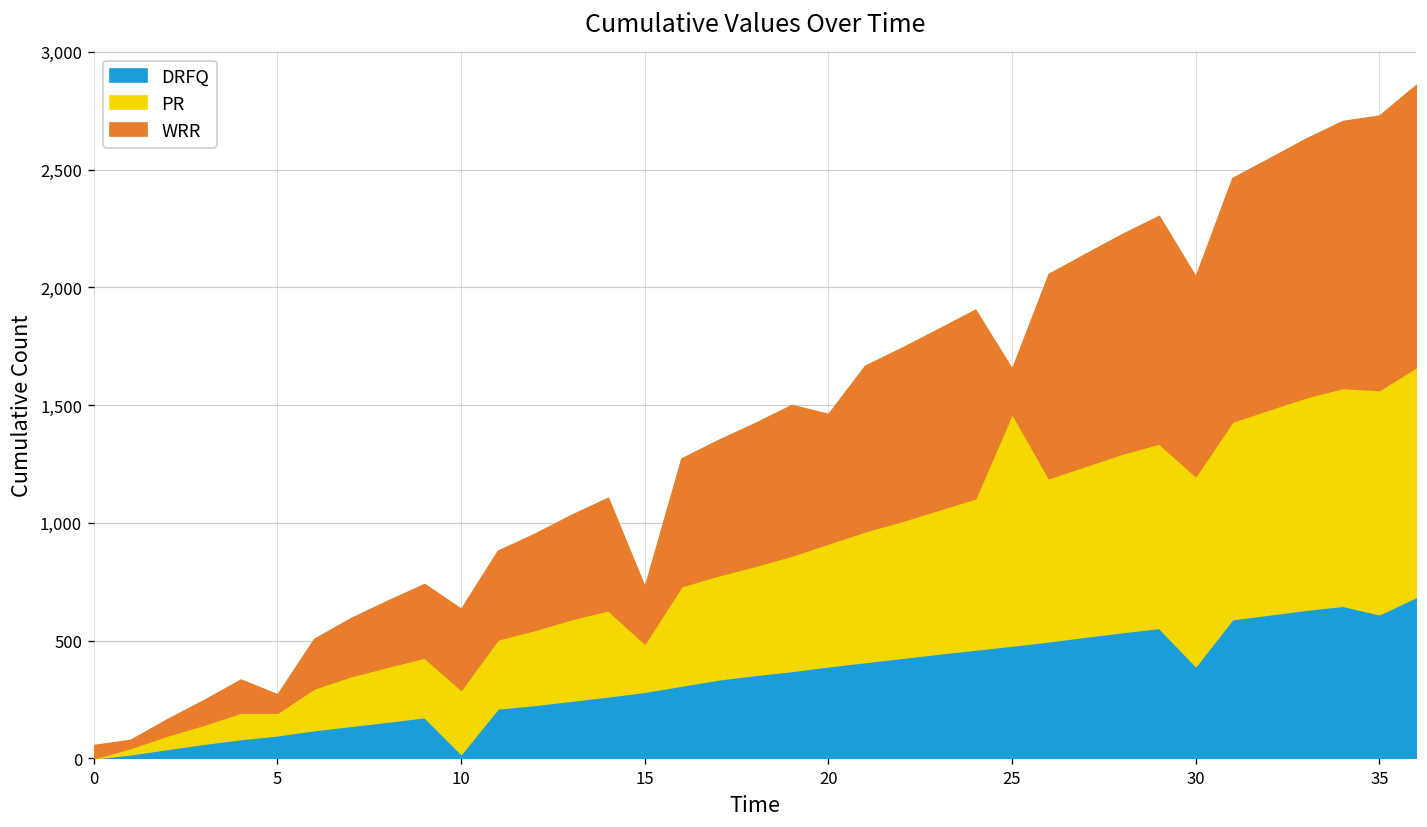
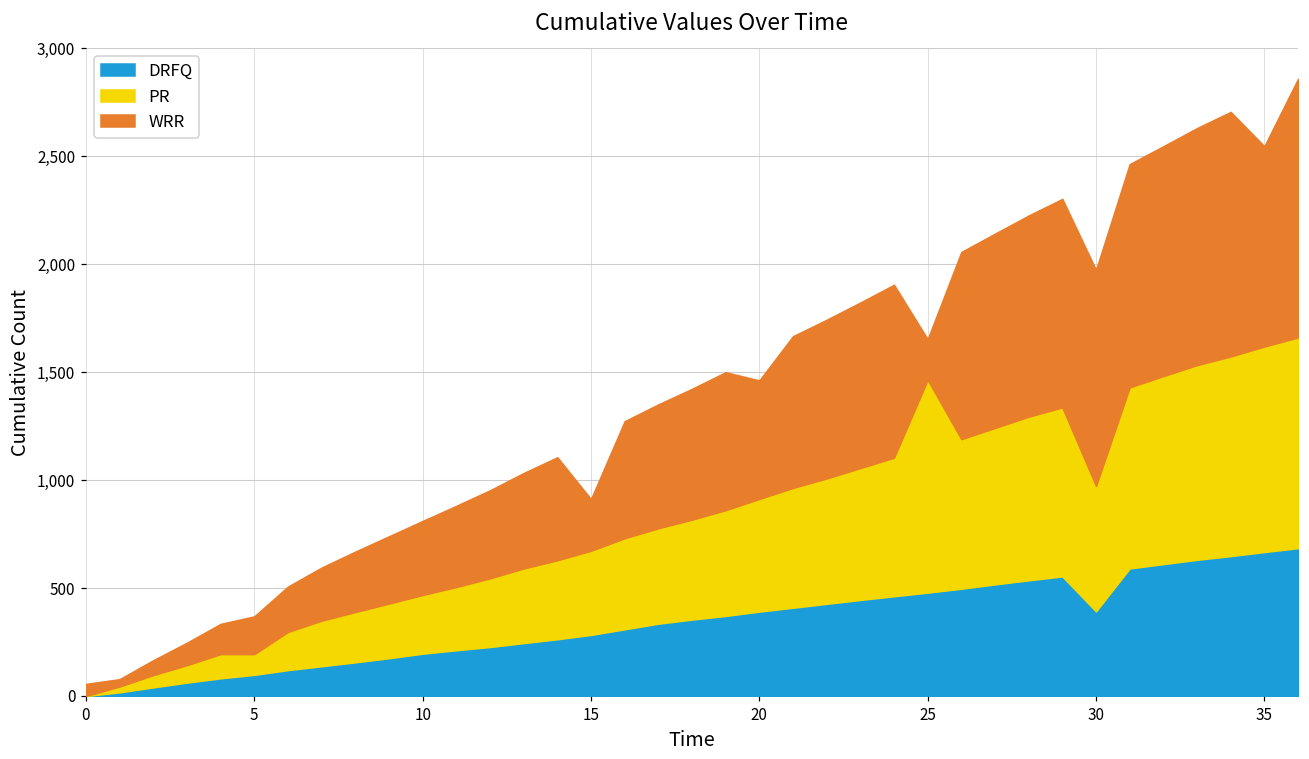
WRR, 5: 80 -> 180
DRFQ, 10: 20 -> 200
PR, 15: 210 -> 390
PR, 30: 810 -> 580
WRR, 30: 850 -> 1,000
DRFQ, 35: 610 -> 670
WRR, 35: 1,170 -> 930
